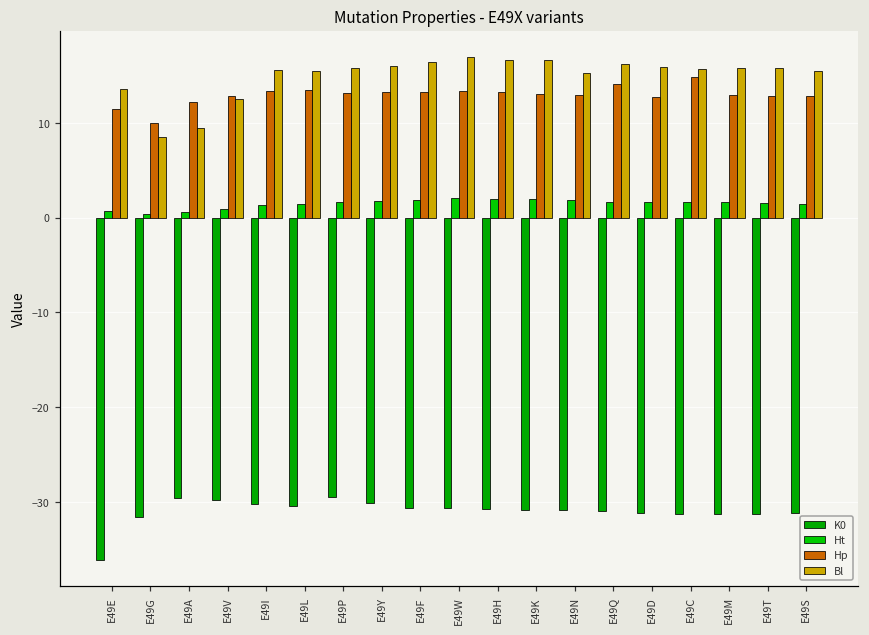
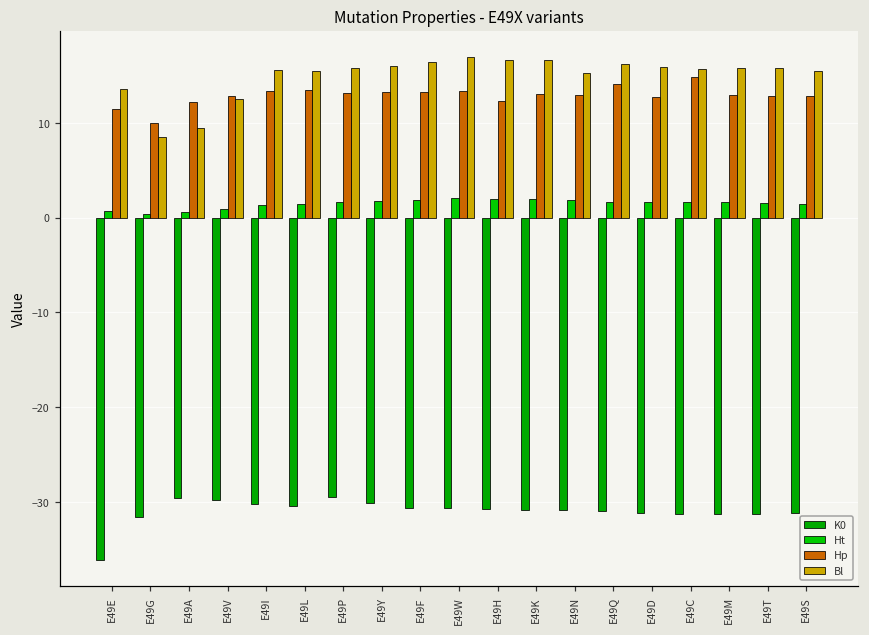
Hp, E49H: 13 -> 12
